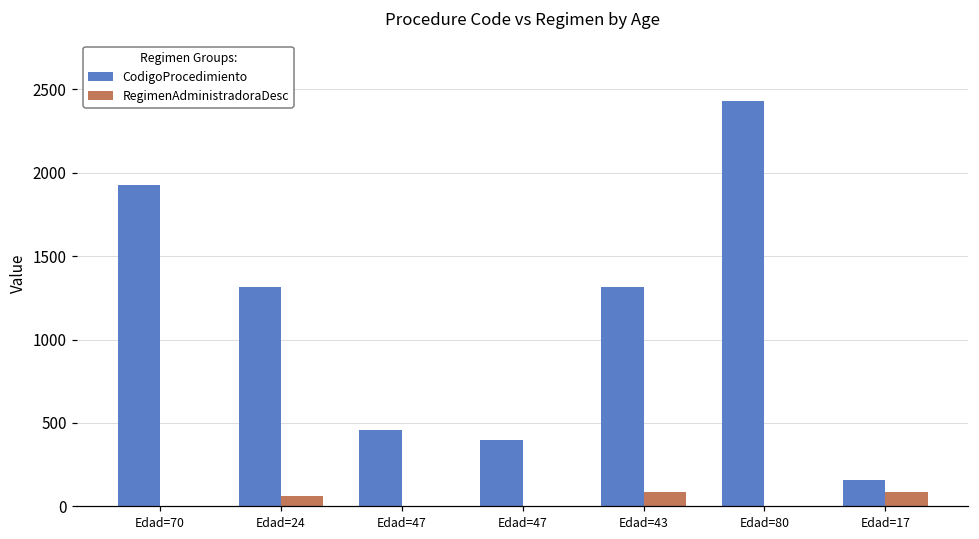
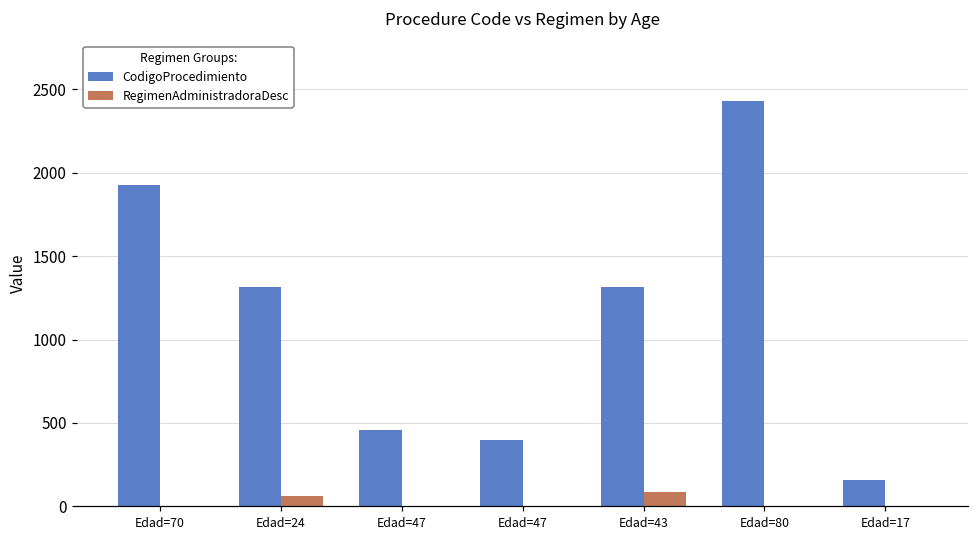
RegimenAdministradoraDesc, Edad=17: 90 -> 0
